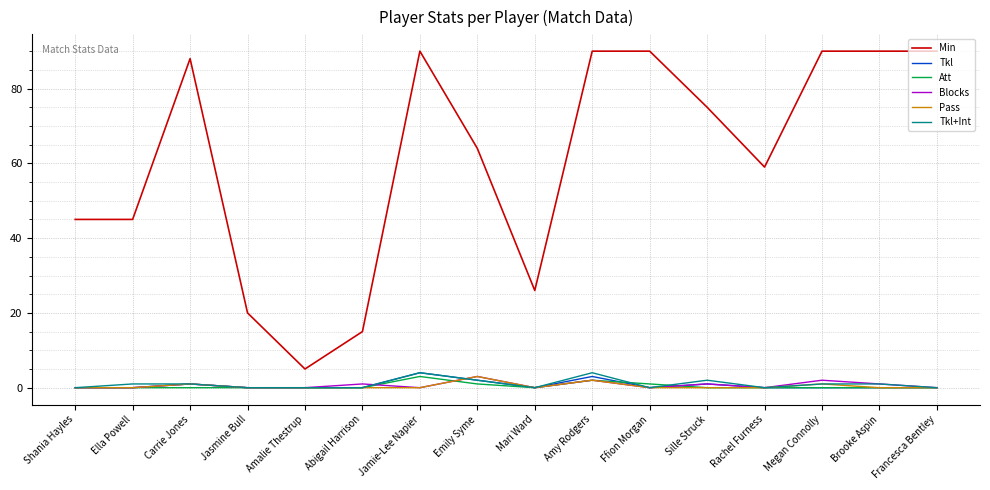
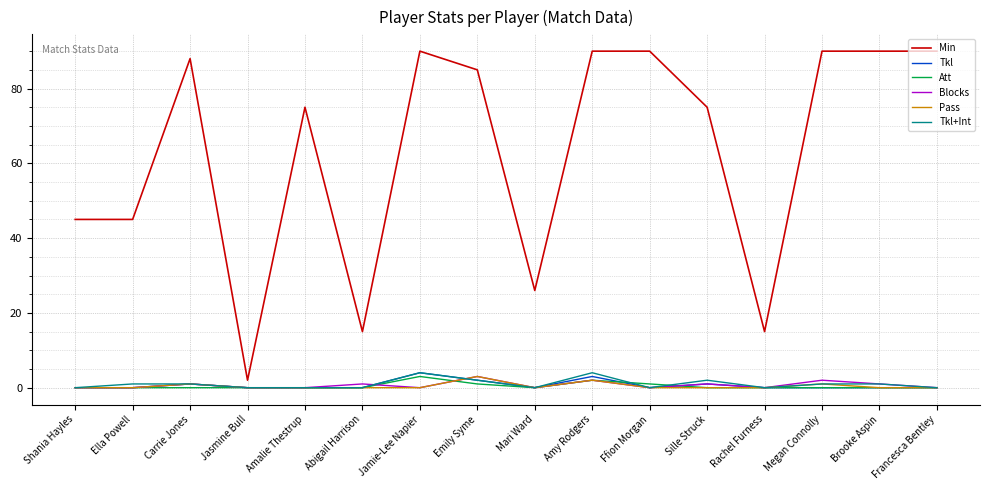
Min, Jasmine Bull: 20 -> 2
Min, Amalie Thestrup: 5 -> 75
Min, Emily Syme: 64 -> 85
Min, Rachel Furness: 59 -> 15
